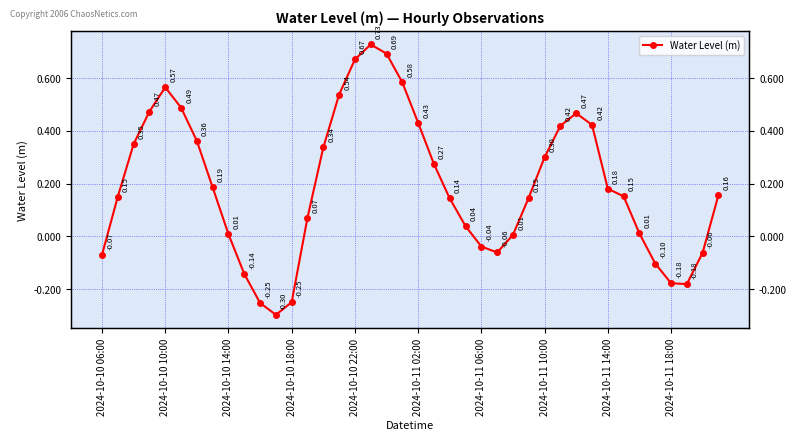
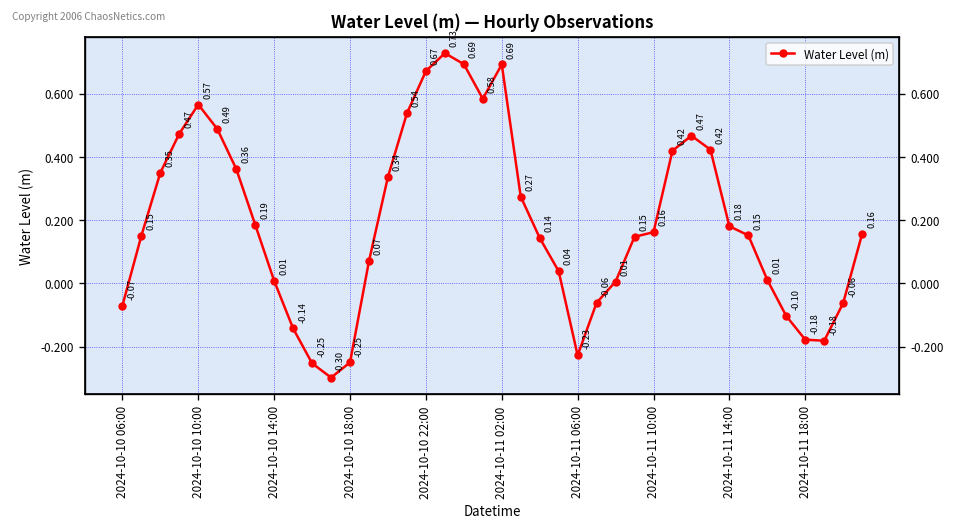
2024-10-11 02:00: 0.43 -> 0.69
2024-10-11 06:00: -0.04 -> -0.23
2024-10-11 10:00: 0.30 -> 0.16
